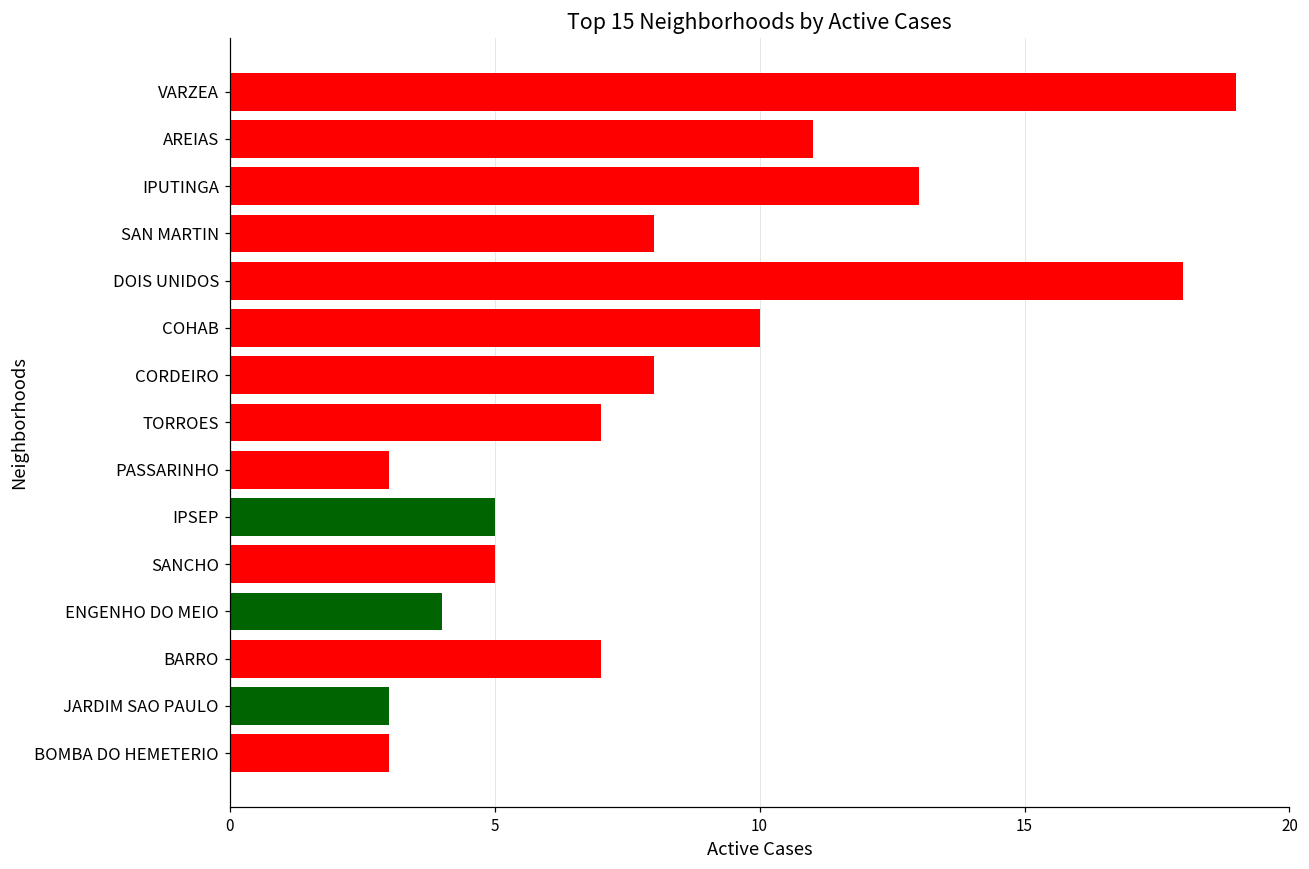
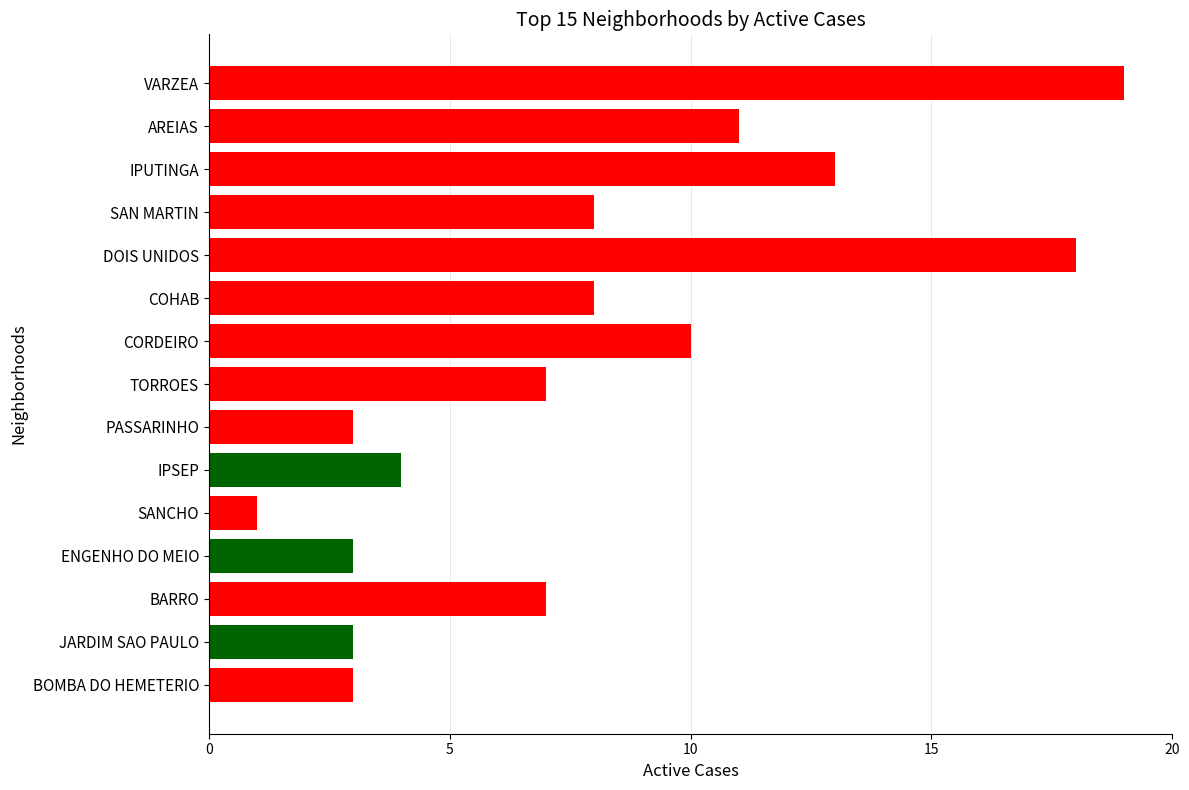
COHAB: 10 -> 8
CORDEIRO: 8 -> 10
IPSEP: 5 -> 4
SANCHO: 5 -> 1
ENGENHO DO MEIO: 4 -> 3
